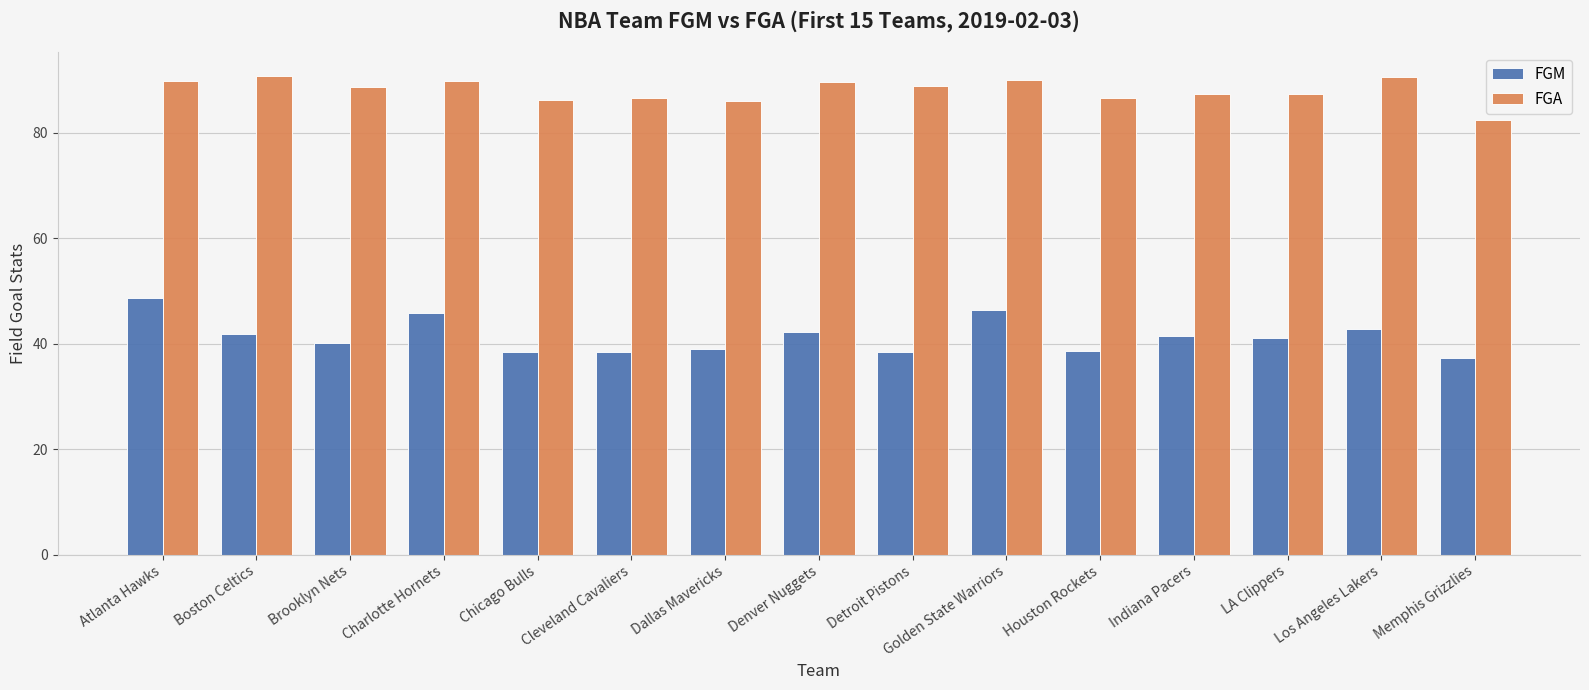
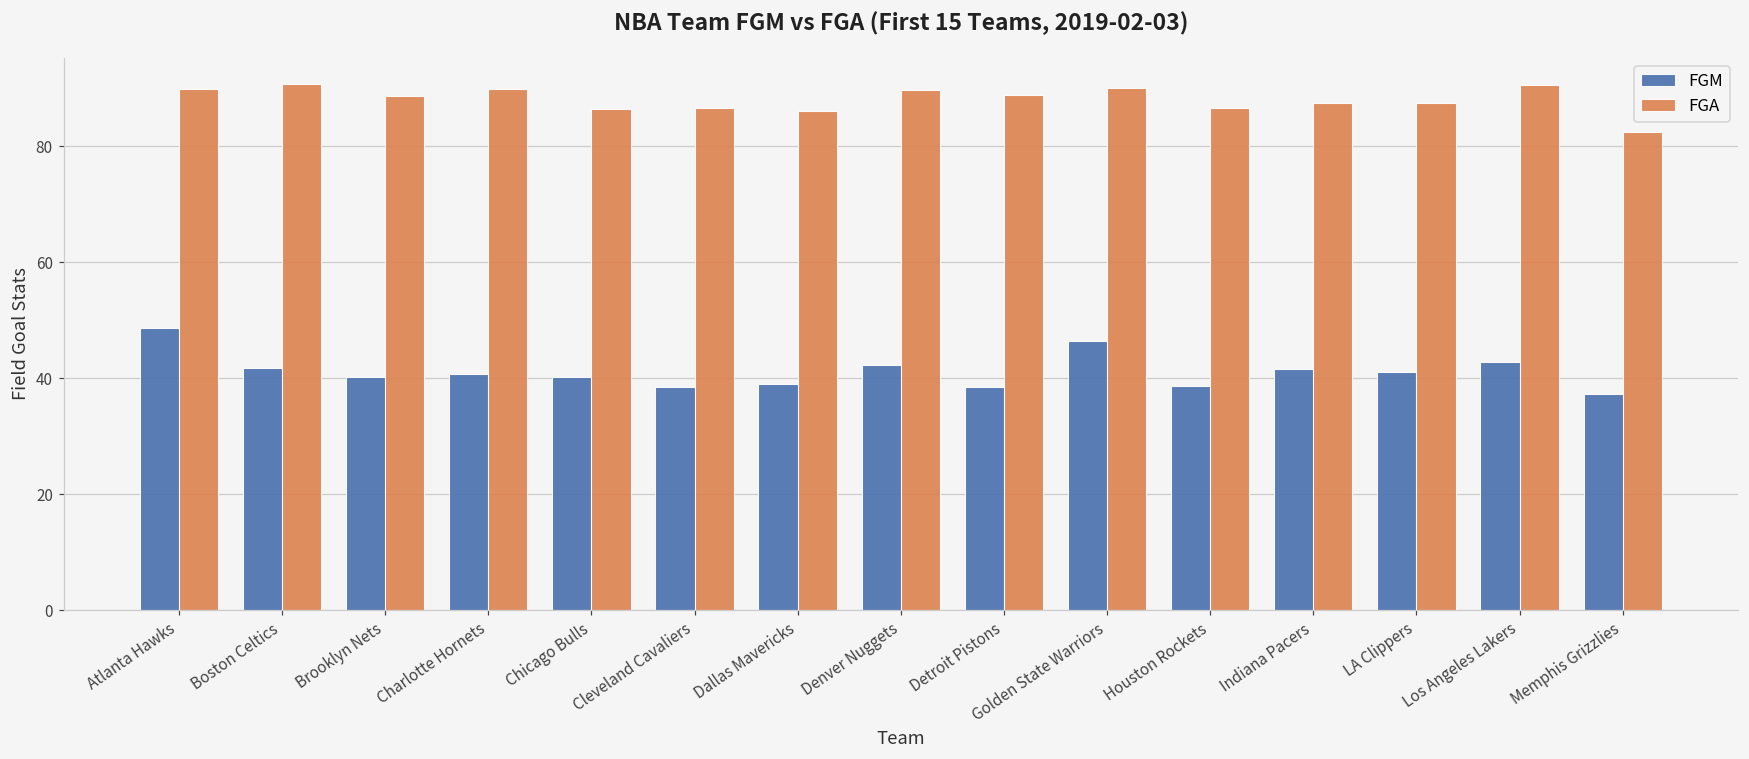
FGM, Charlotte Hornets: 46 -> 41
FGM, Chicago Bulls: 39 -> 40
